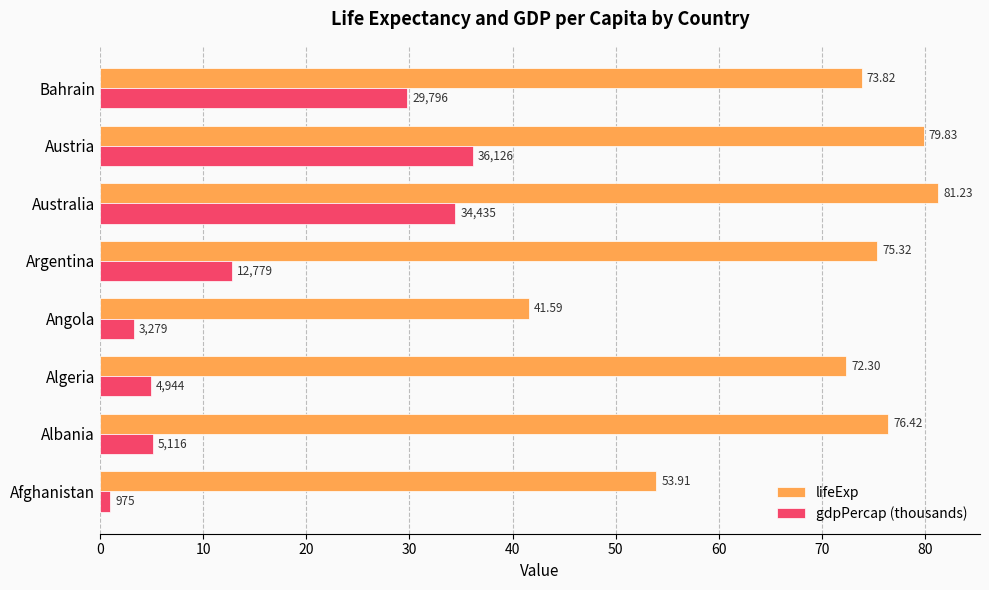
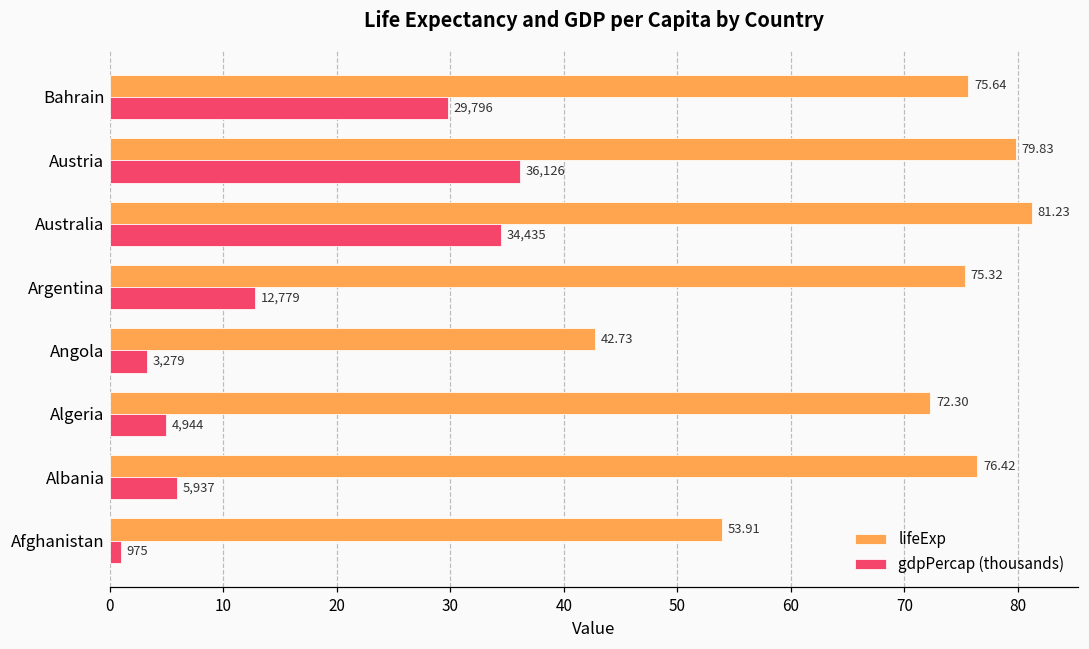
lifeExp, Bahrain: 73.82 -> 75.64
lifeExp, Angola: 41.59 -> 42.73
gdpPercap (thousands), Albania: 5,116 -> 5,937
